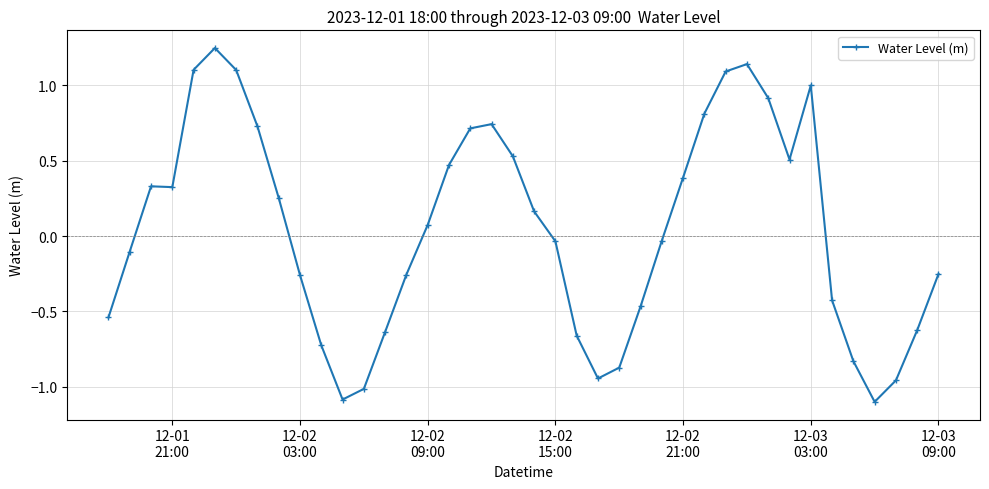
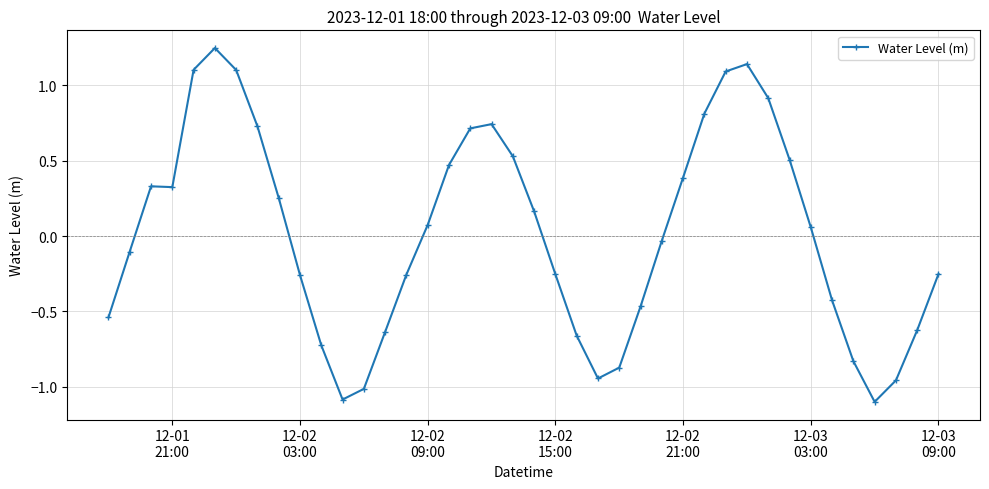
12-02 15:00: -0.03 -> -0.25
12-03 03:00: 1.00 -> 0.06
